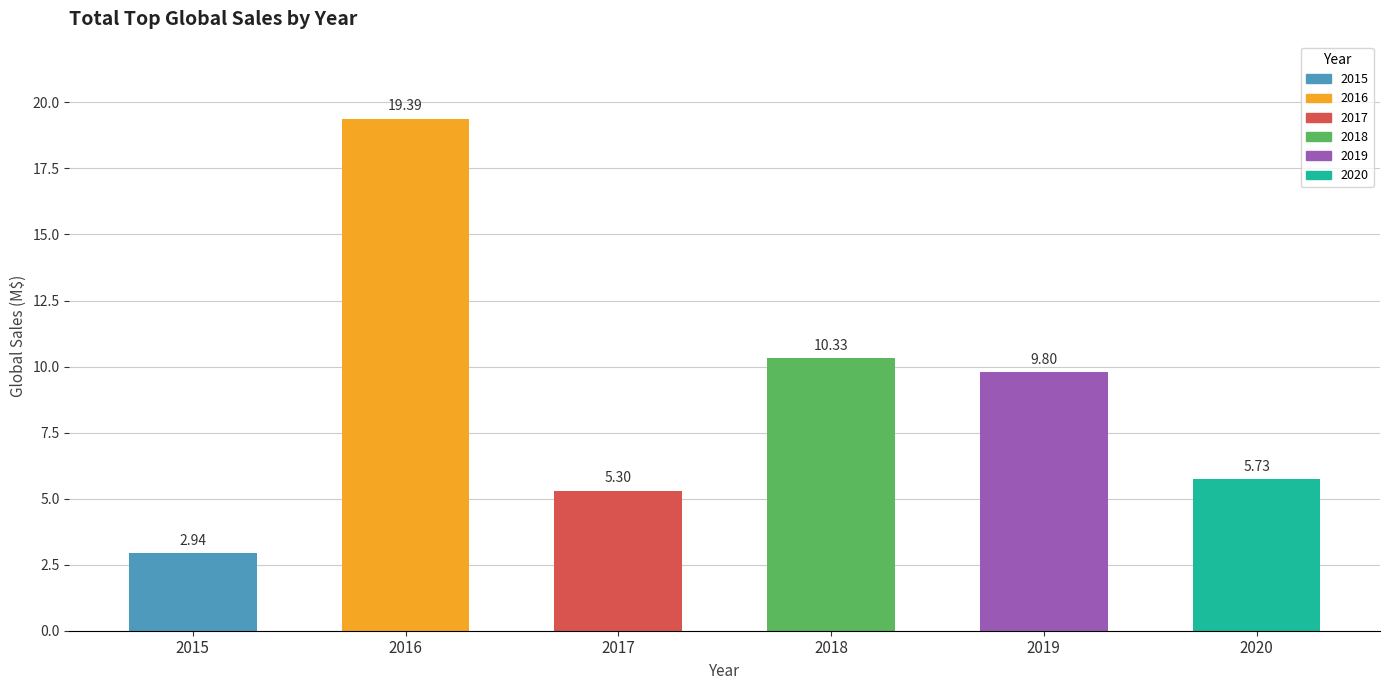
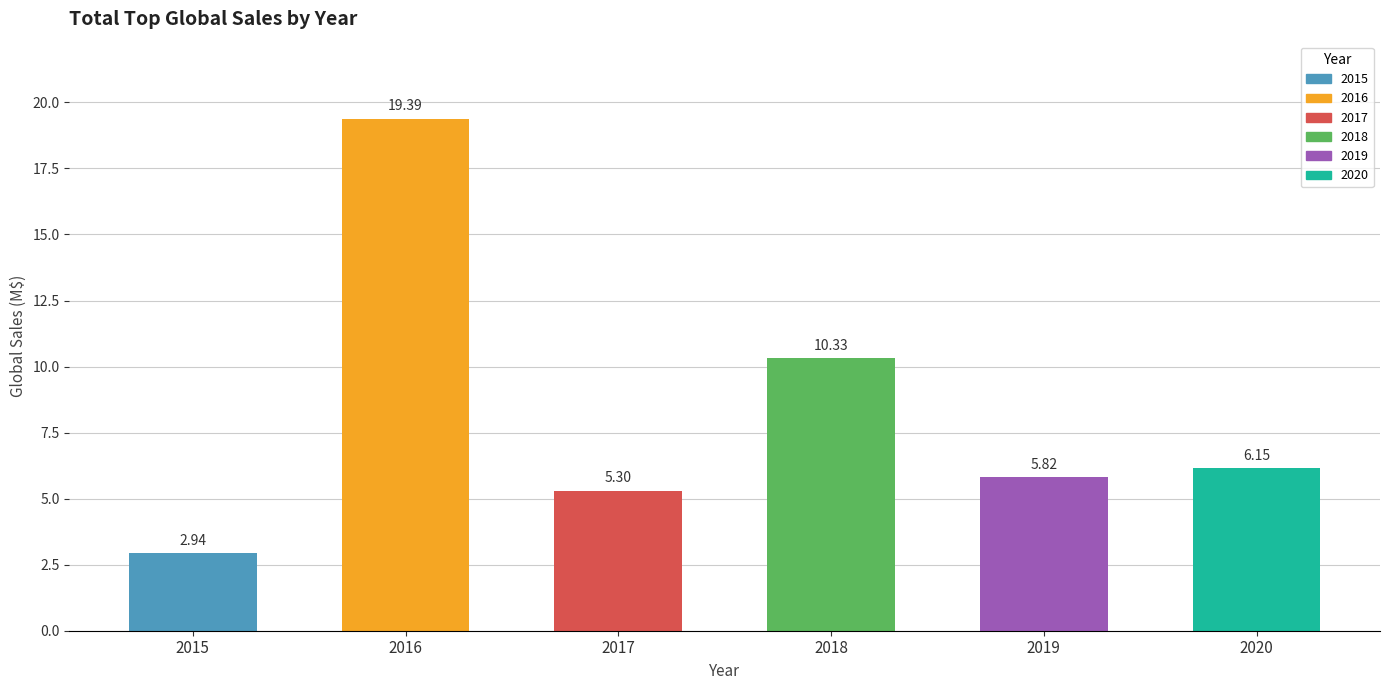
2019: 9.80 -> 5.82
2020: 5.73 -> 6.15
